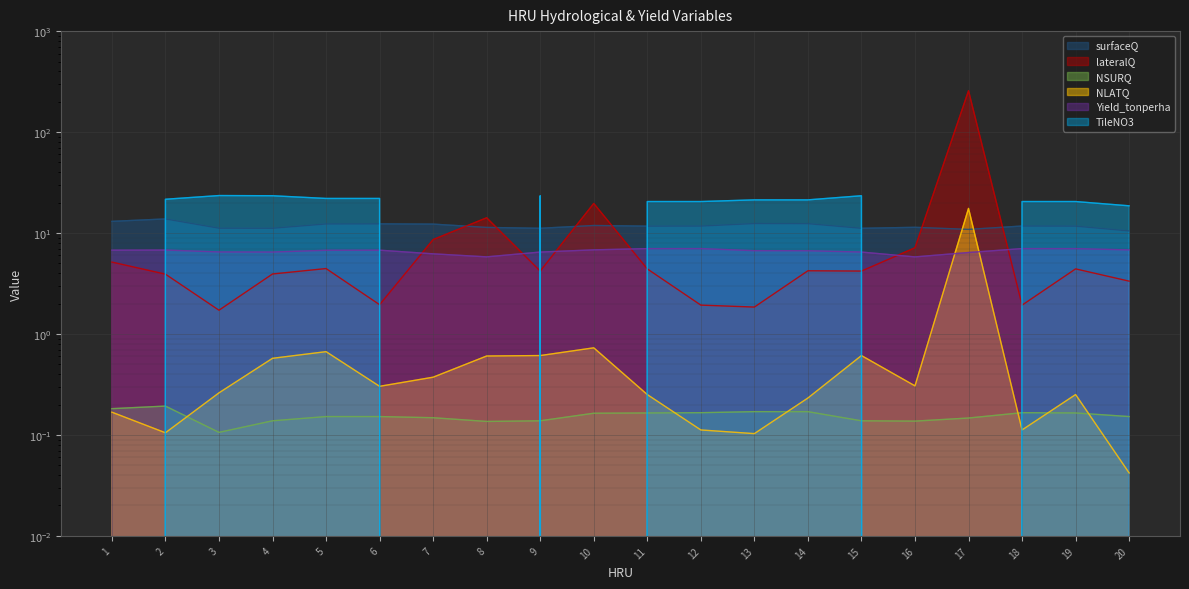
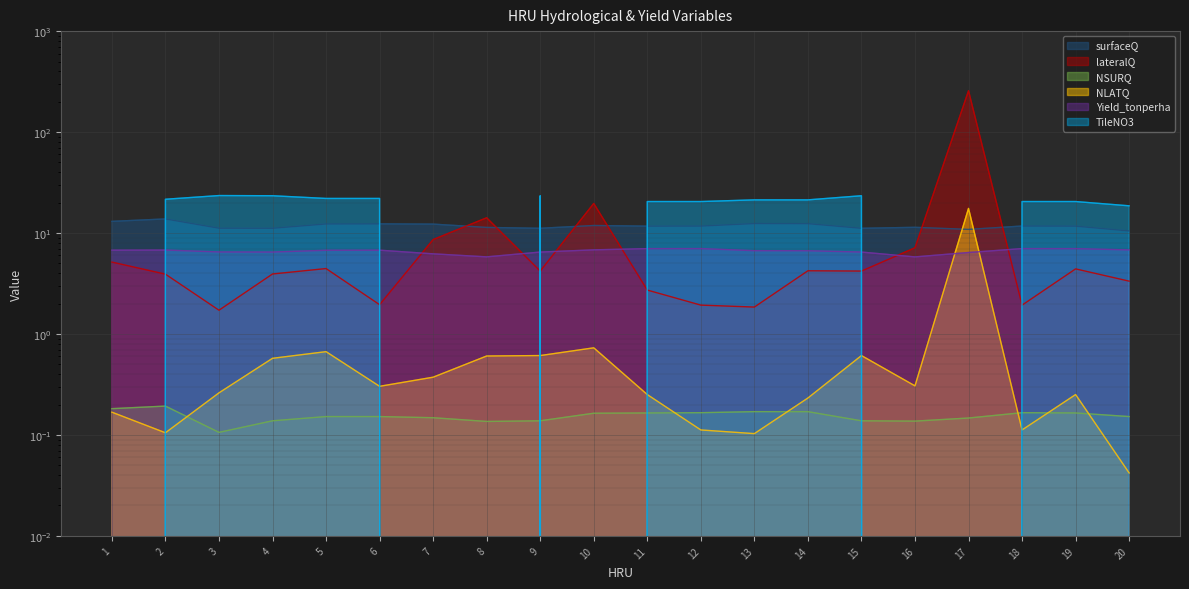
lateralQ, 11: 4 -> 2.7
